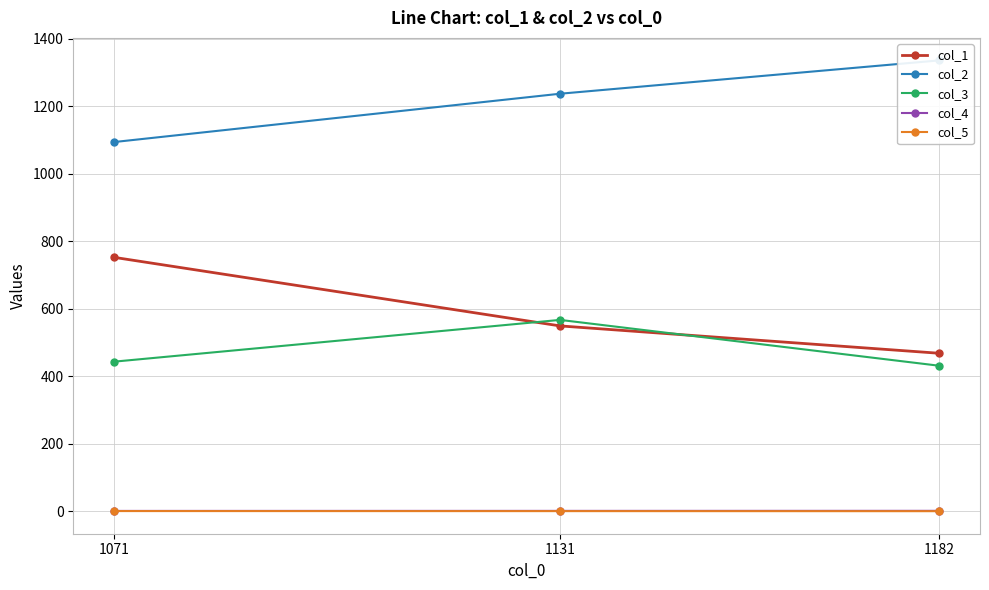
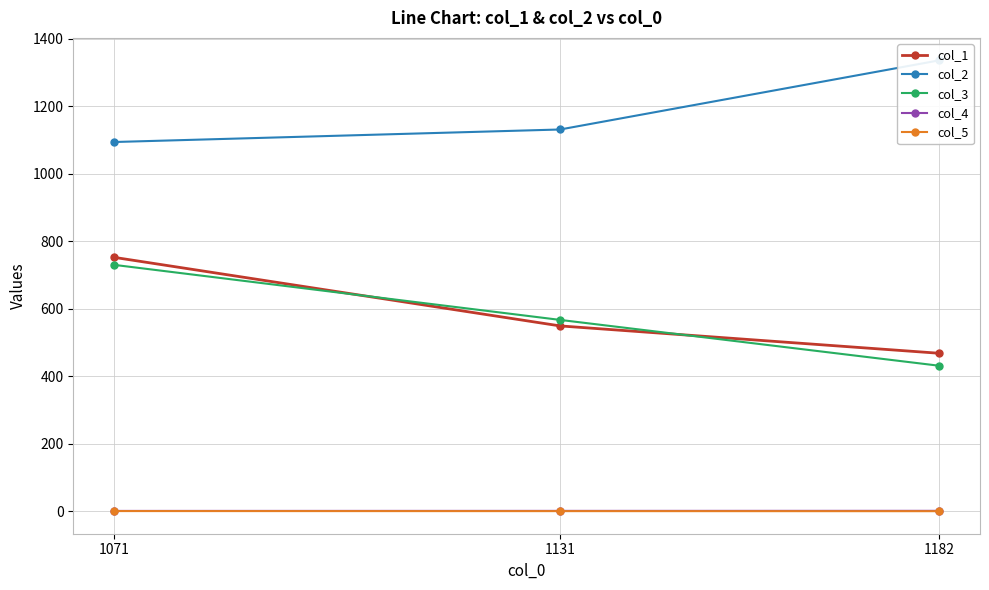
col_3, 1071: 440 -> 730
col_2, 1131: 1240 -> 1130
